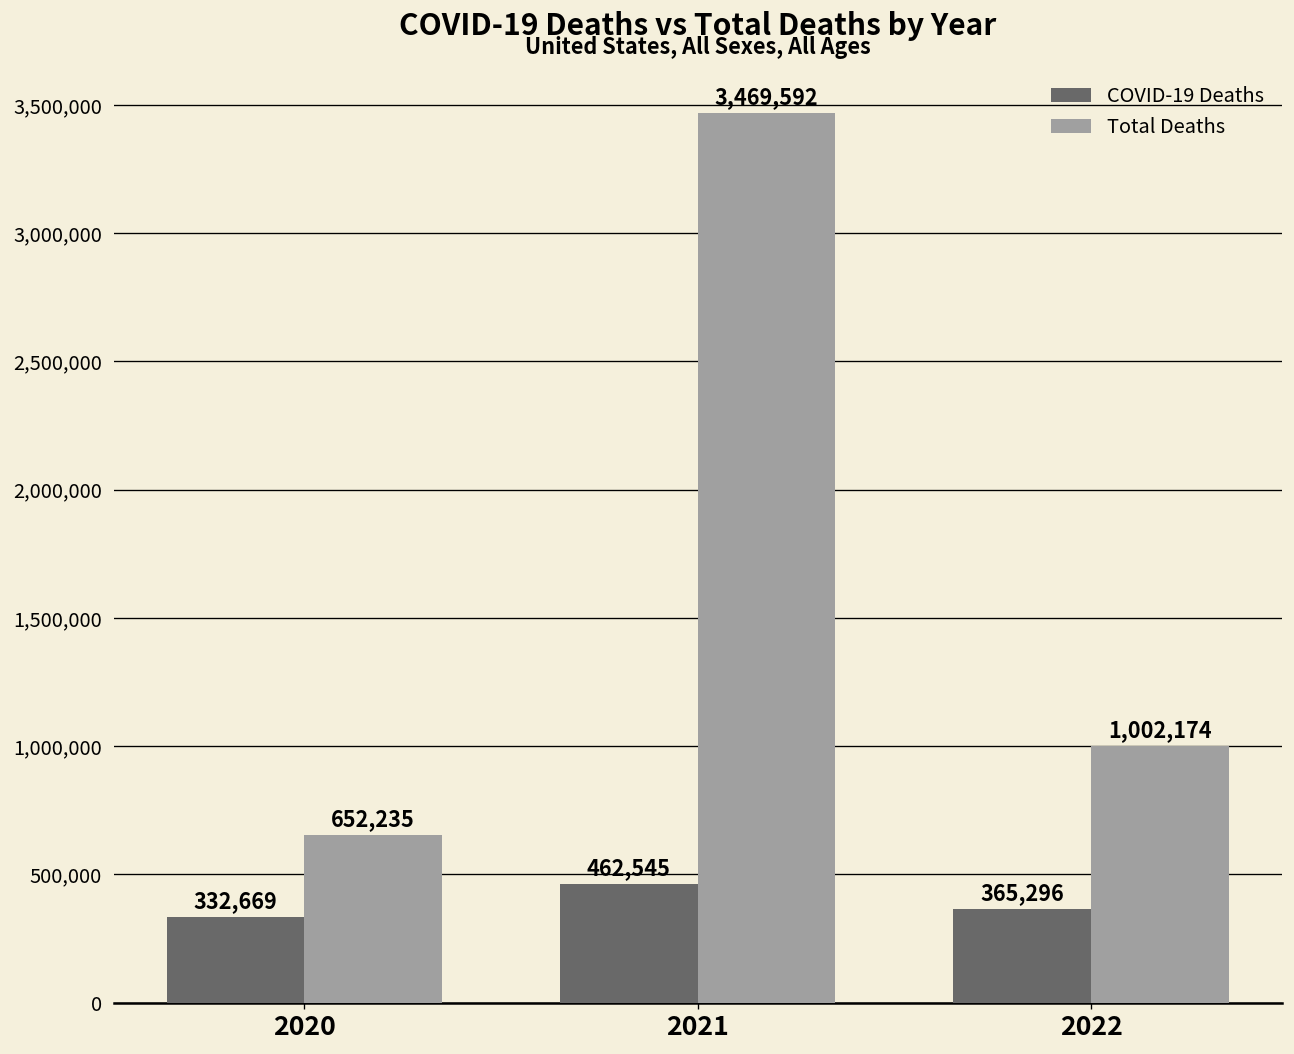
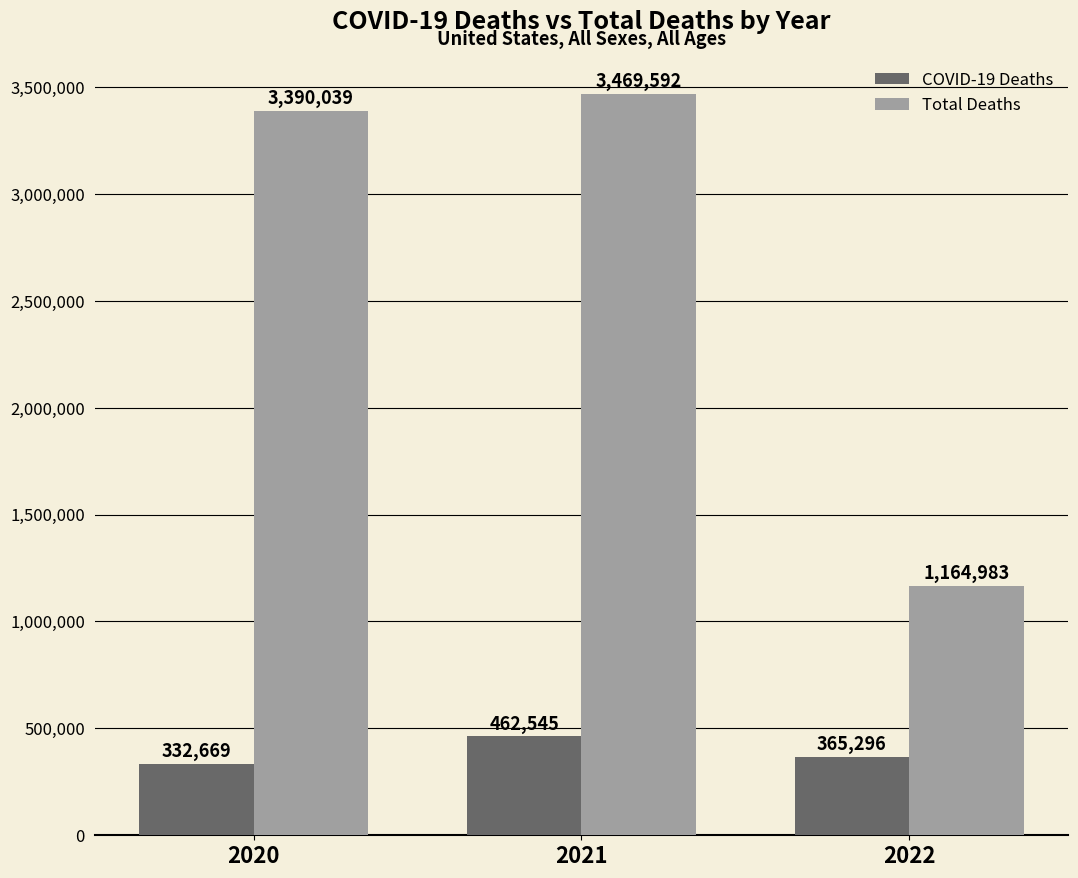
Total Deaths, 2020: 652,235 -> 3,390,039
Total Deaths, 2022: 1,002,174 -> 1,164,983
